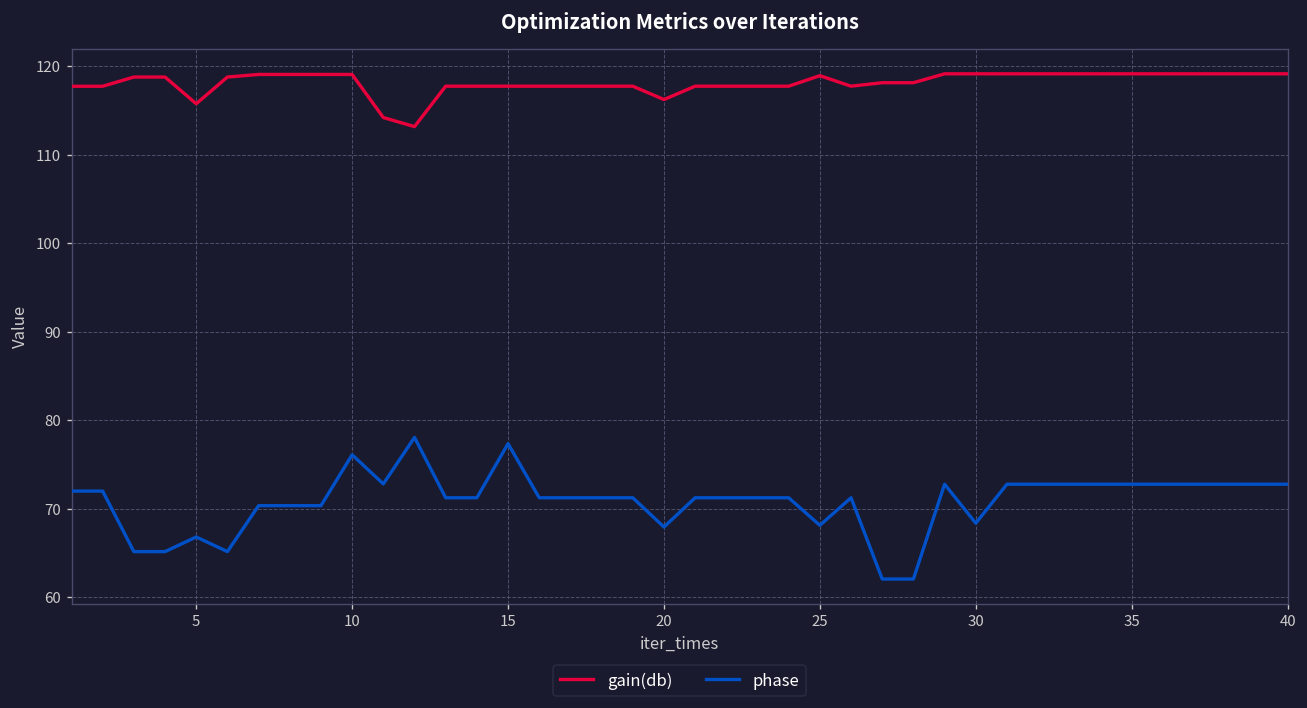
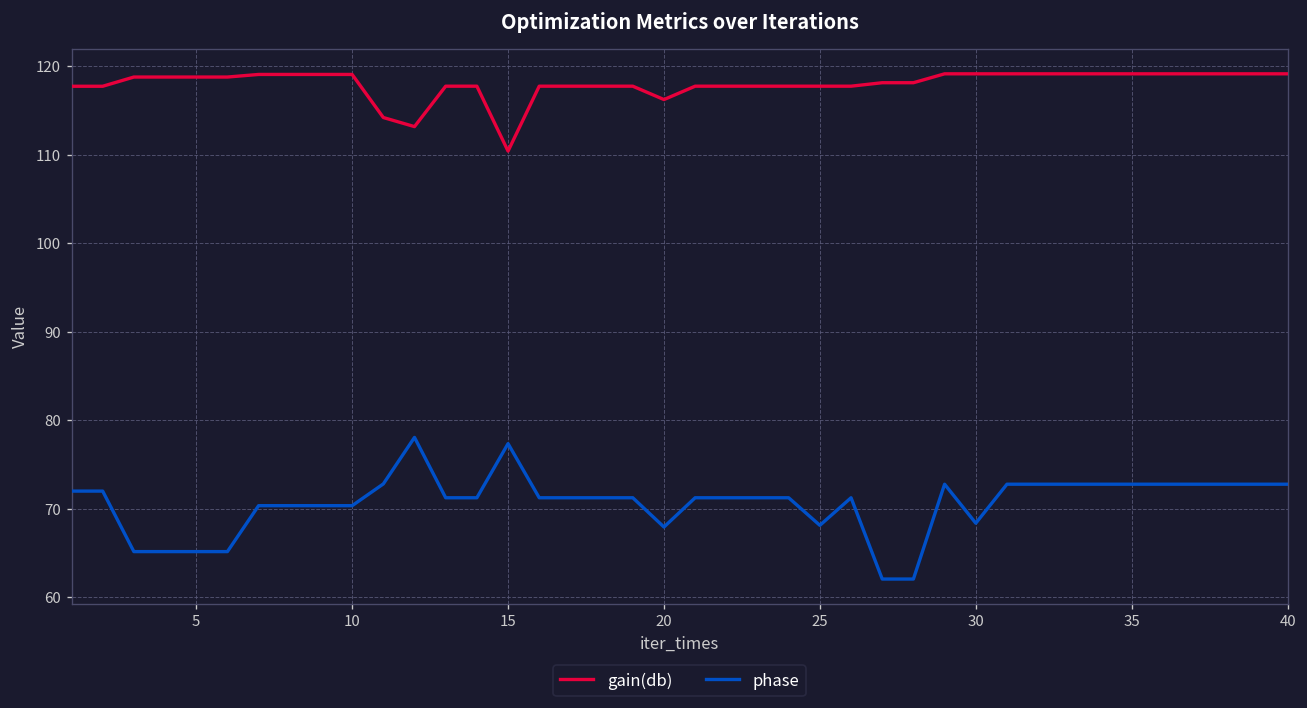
gain(db), 5: 116 -> 119
phase, 5: 67 -> 65
phase, 10: 76 -> 70
gain(db), 15: 118 -> 110
gain(db), 25: 119 -> 118
